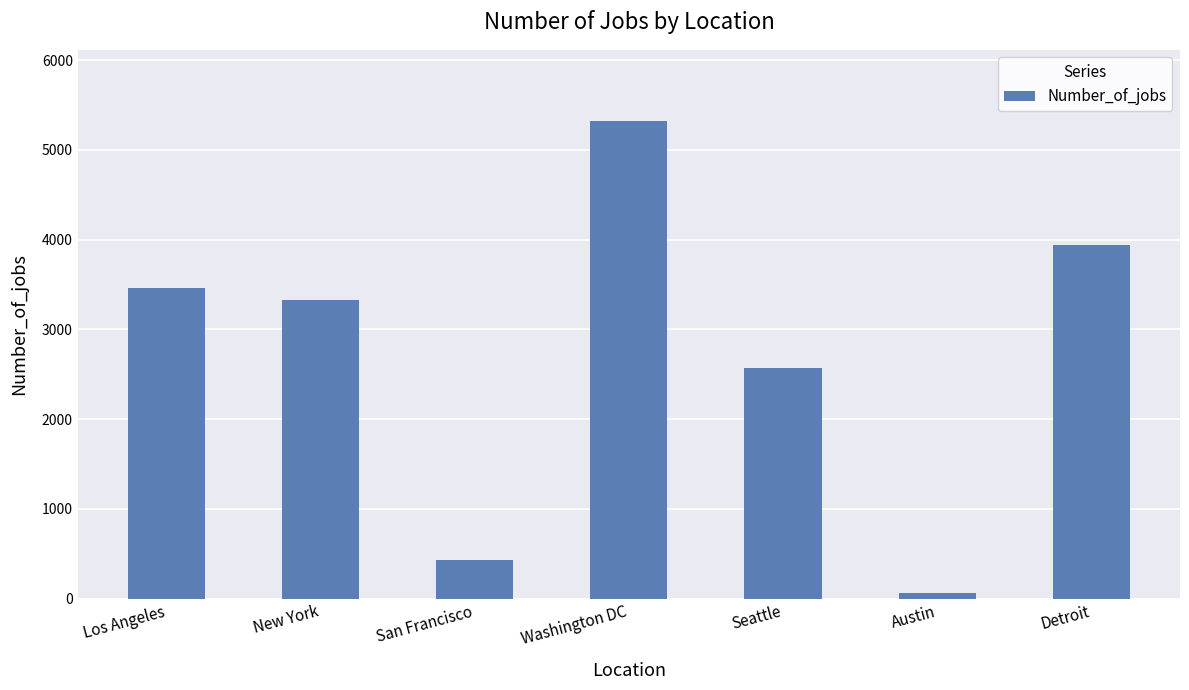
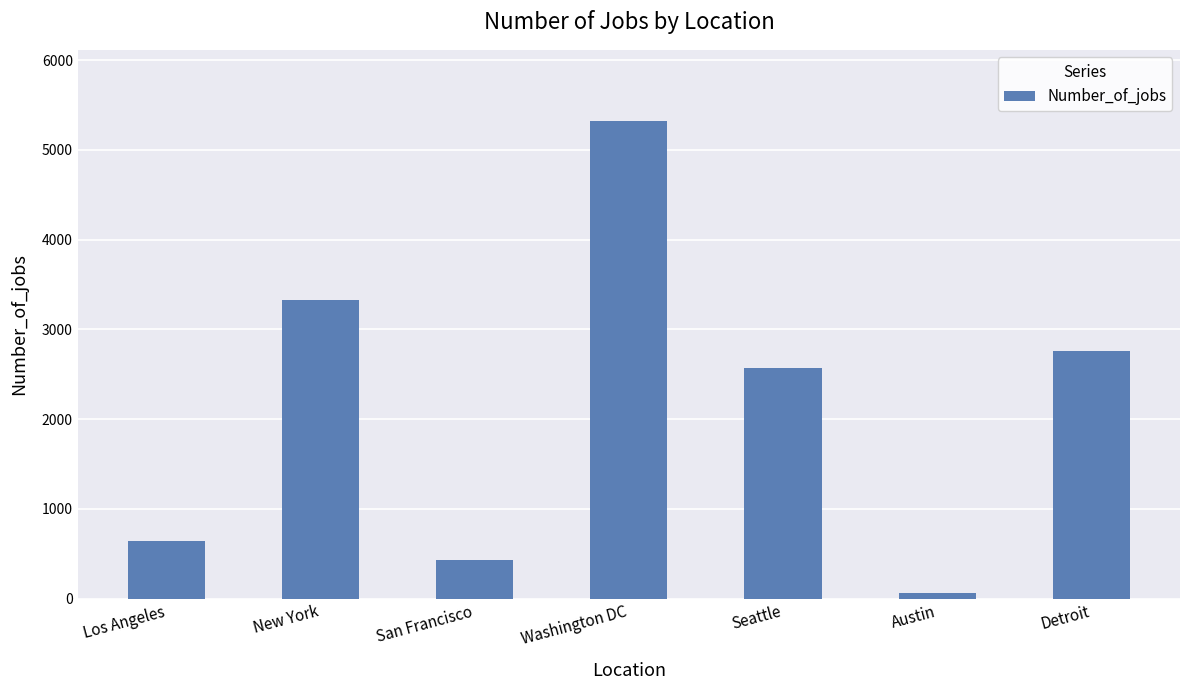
Los Angeles: 3500 -> 600
Detroit: 3900 -> 2800
